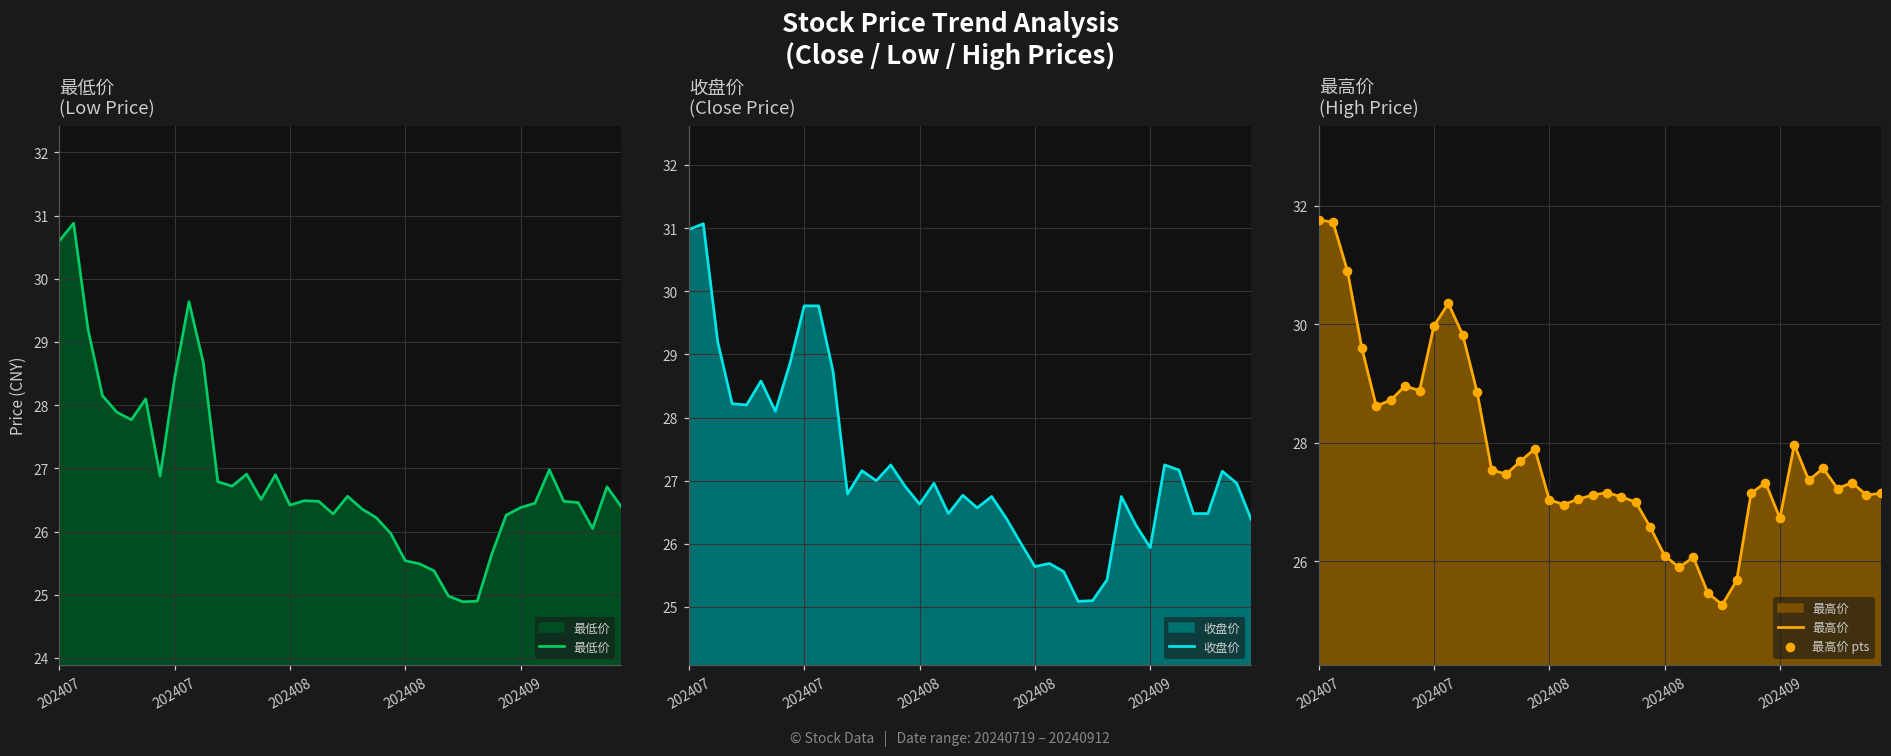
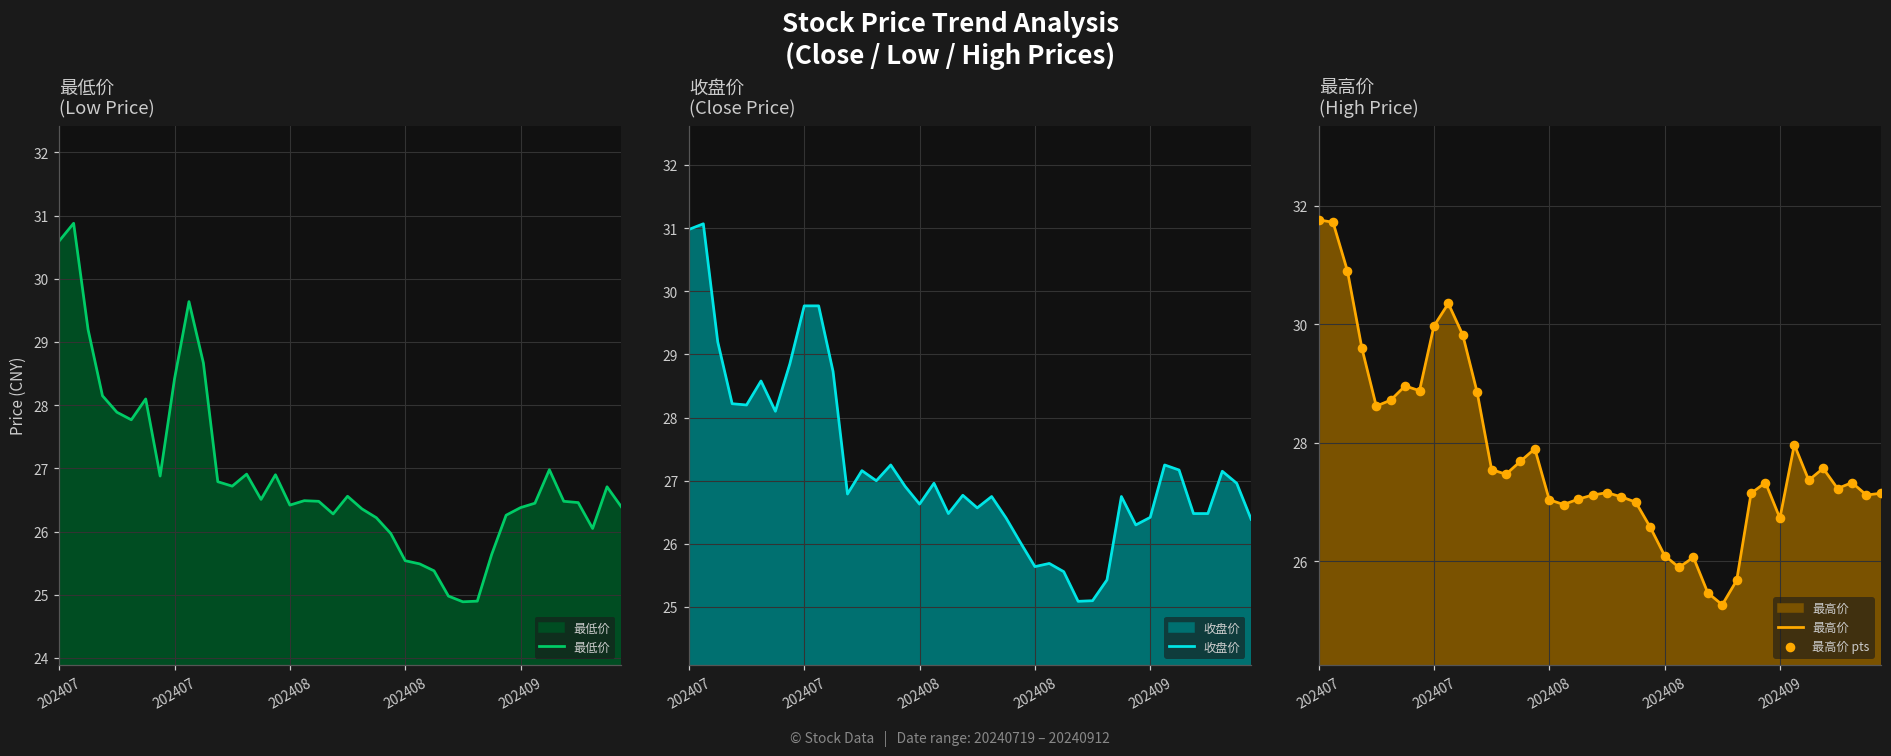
收盘价 (Close Price), 202409: 25.9 -> 26.4
